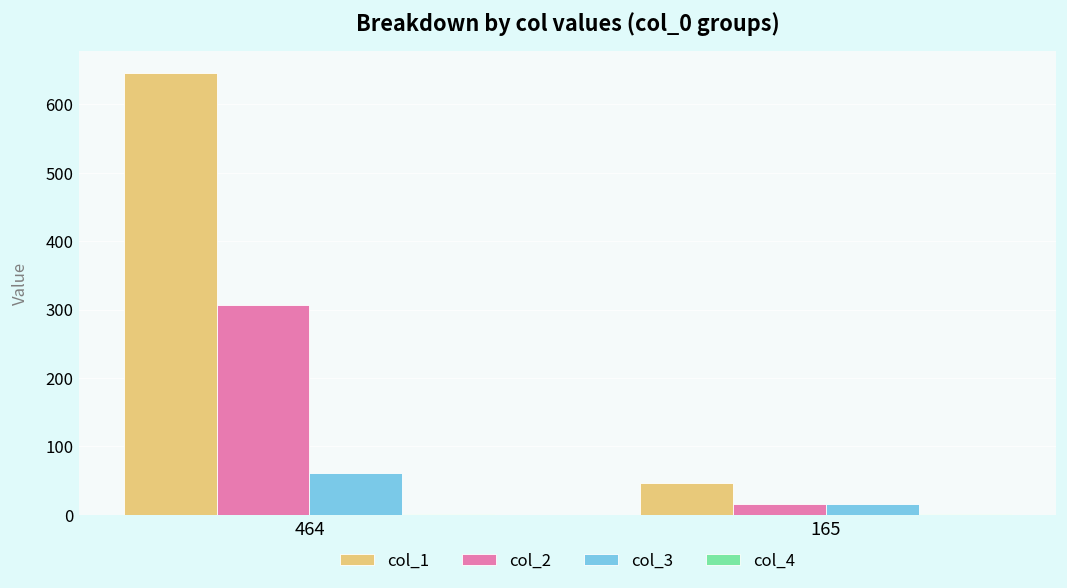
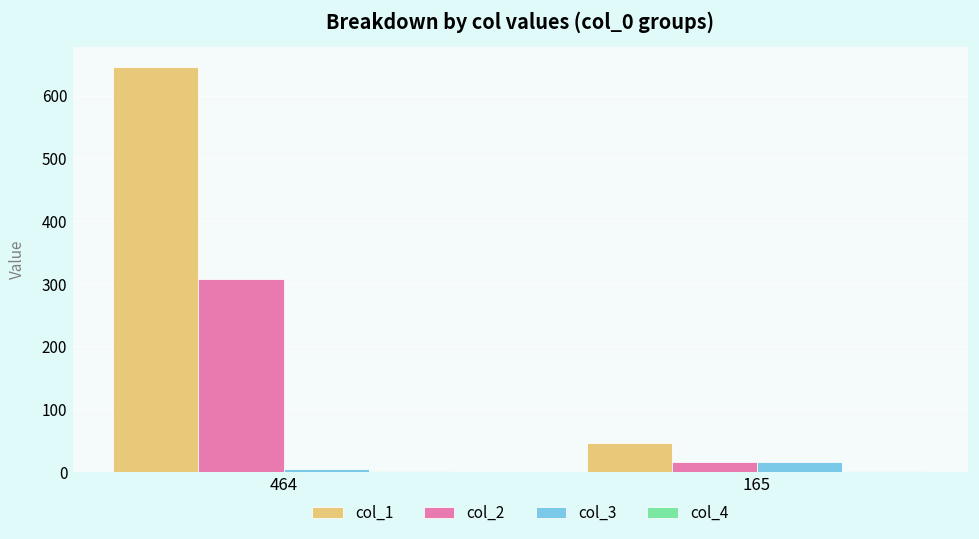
col_3, 464: 60 -> 10
